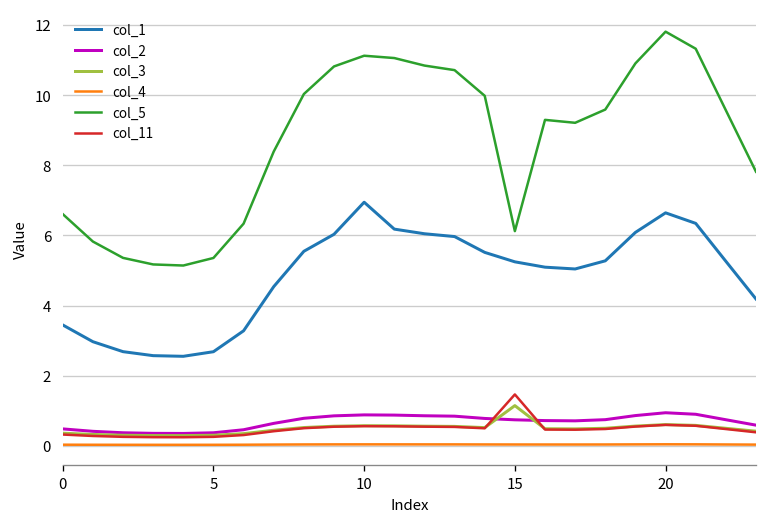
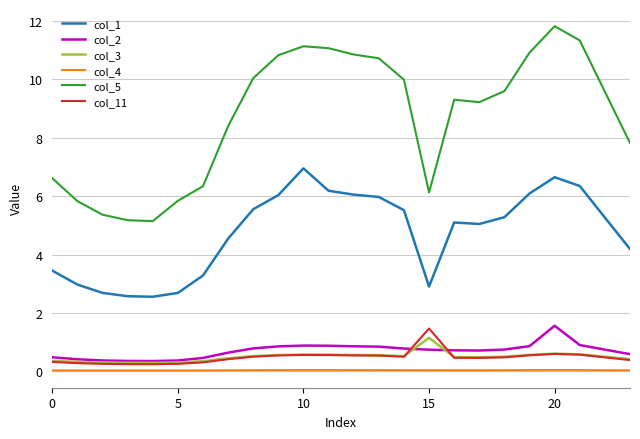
col_5, 5: 5.4 -> 5.8
col_1, 15: 5.2 -> 2.9
col_2, 20: 0.9 -> 1.6
